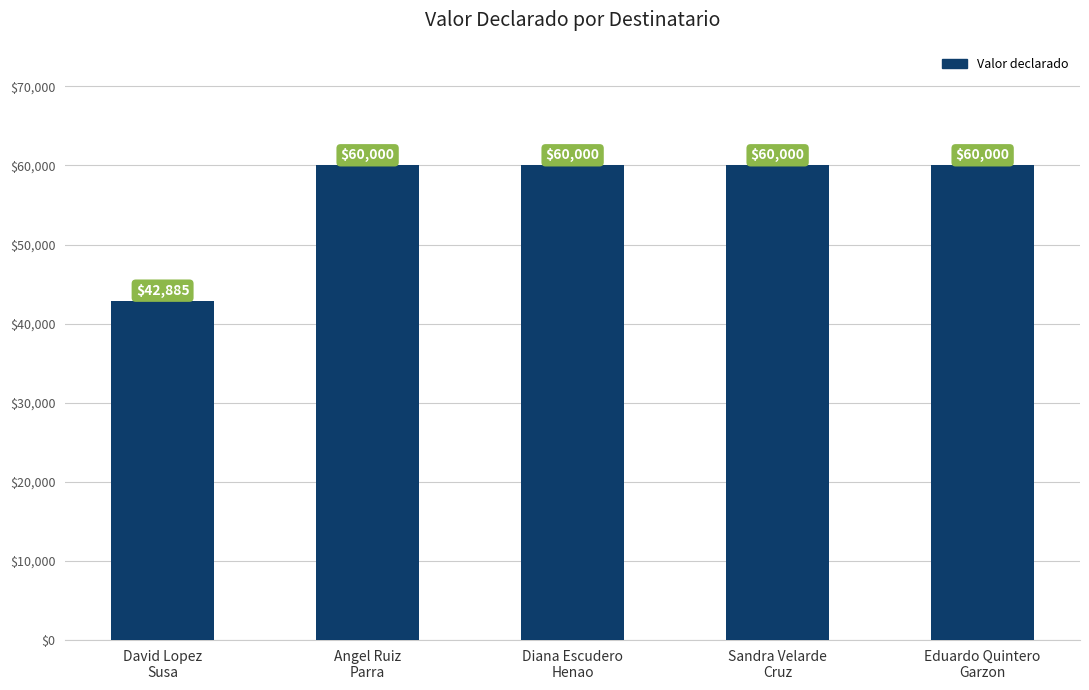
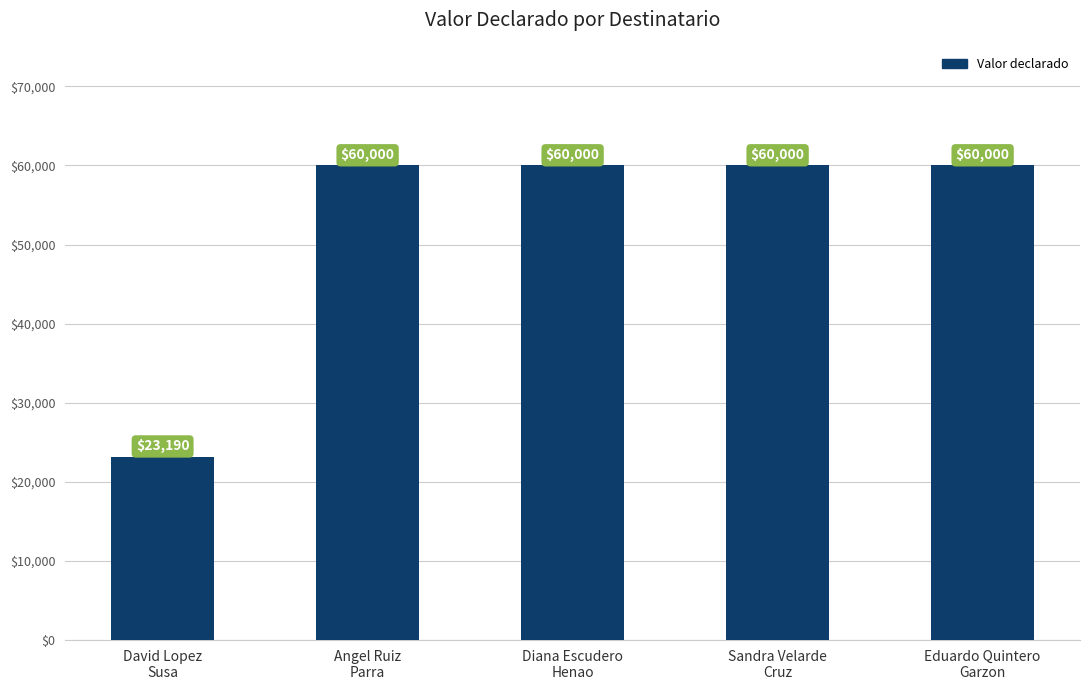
David Lopez Susa: $42,885 -> $23,190
